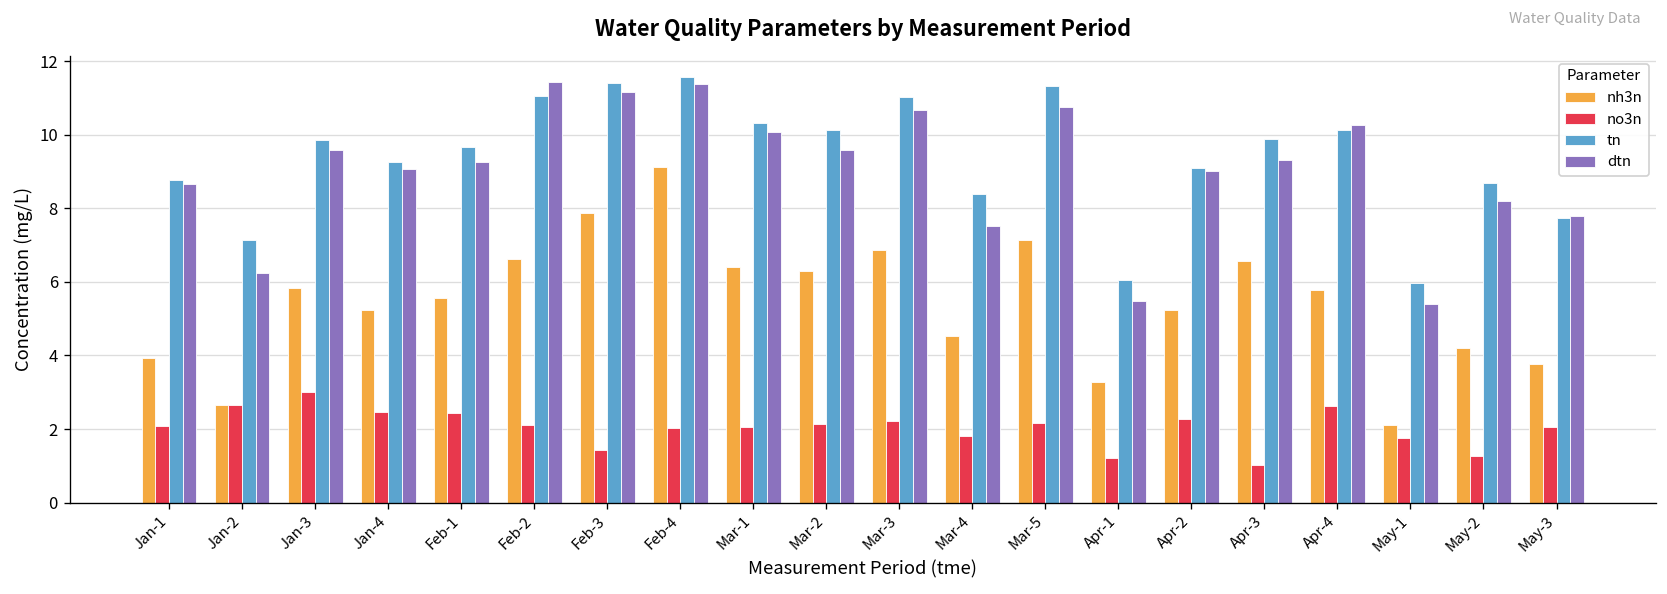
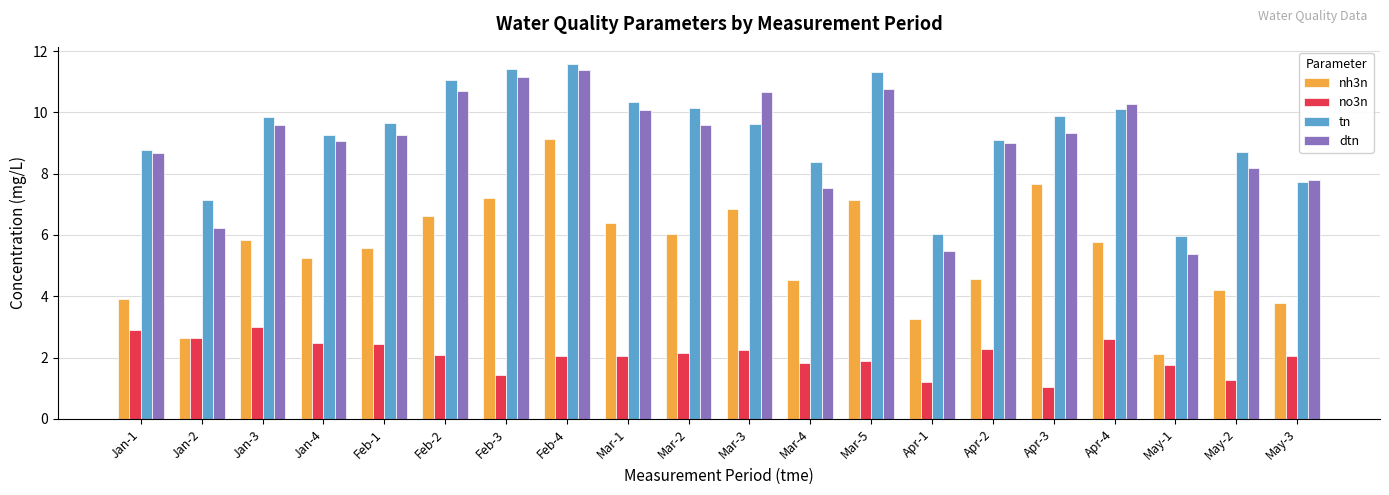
no3n, Jan-1: 2.1 -> 2.9
dtn, Feb-2: 11.4 -> 10.7
nh3n, Feb-3: 7.9 -> 7.2
nh3n, Mar-2: 6.3 -> 6.0
tn, Mar-3: 11.0 -> 9.6
no3n, Mar-5: 2.2 -> 1.9
nh3n, Apr-2: 5.3 -> 4.6
nh3n, Apr-3: 6.6 -> 7.7
